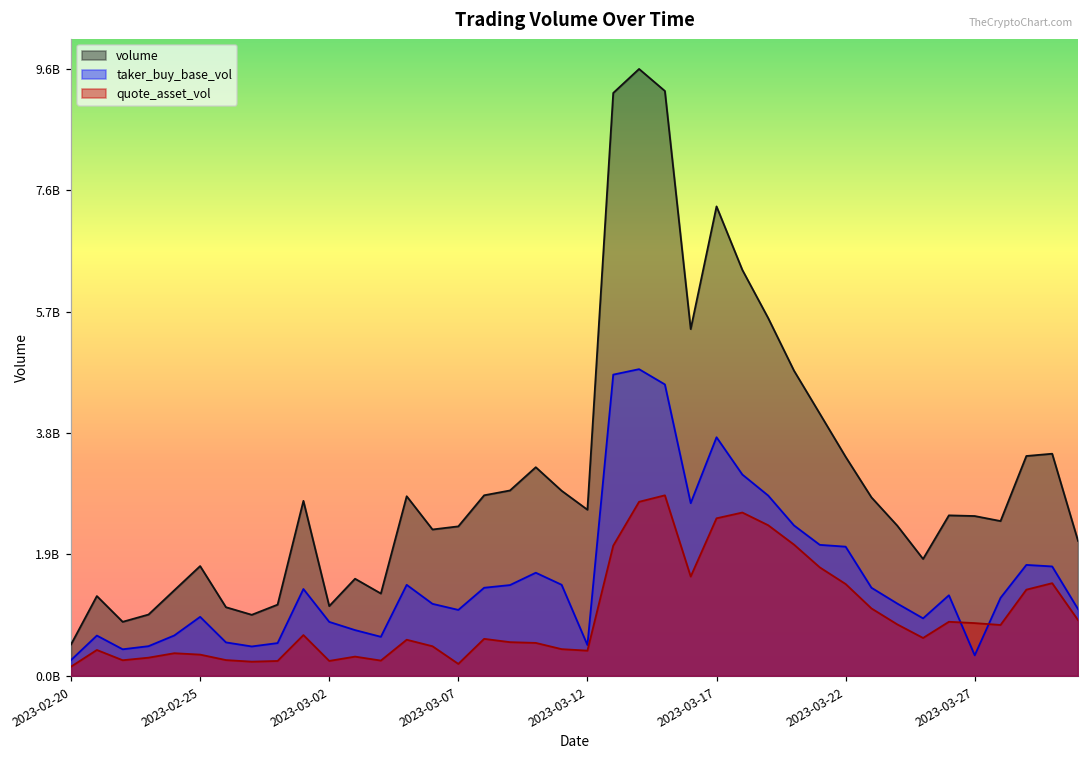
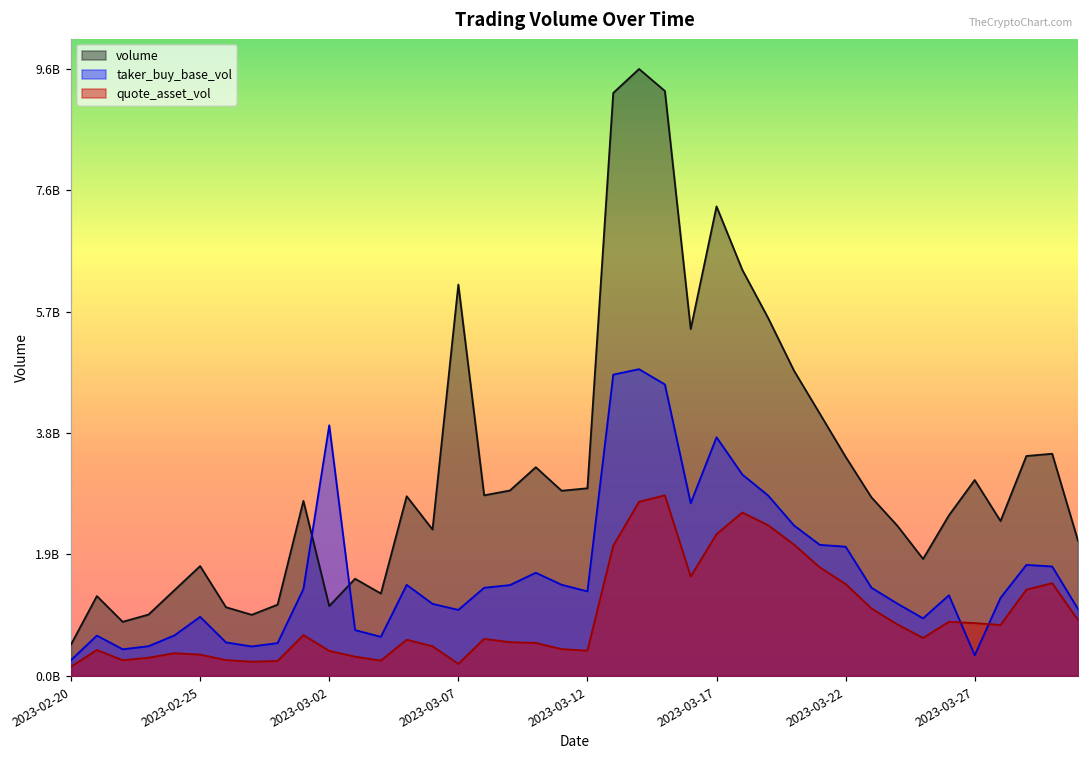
taker_buy_base_vol, 2023-03-02: 800000000 -> 3900000000
quote_asset_vol, 2023-03-02: 200000000 -> 400000000
volume, 2023-03-07: 2400000000 -> 6200000000
volume, 2023-03-12: 2600000000 -> 3000000000
taker_buy_base_vol, 2023-03-12: 500000000 -> 1300000000
quote_asset_vol, 2023-03-17: 2500000000 -> 2200000000
volume, 2023-03-27: 2500000000 -> 3100000000
